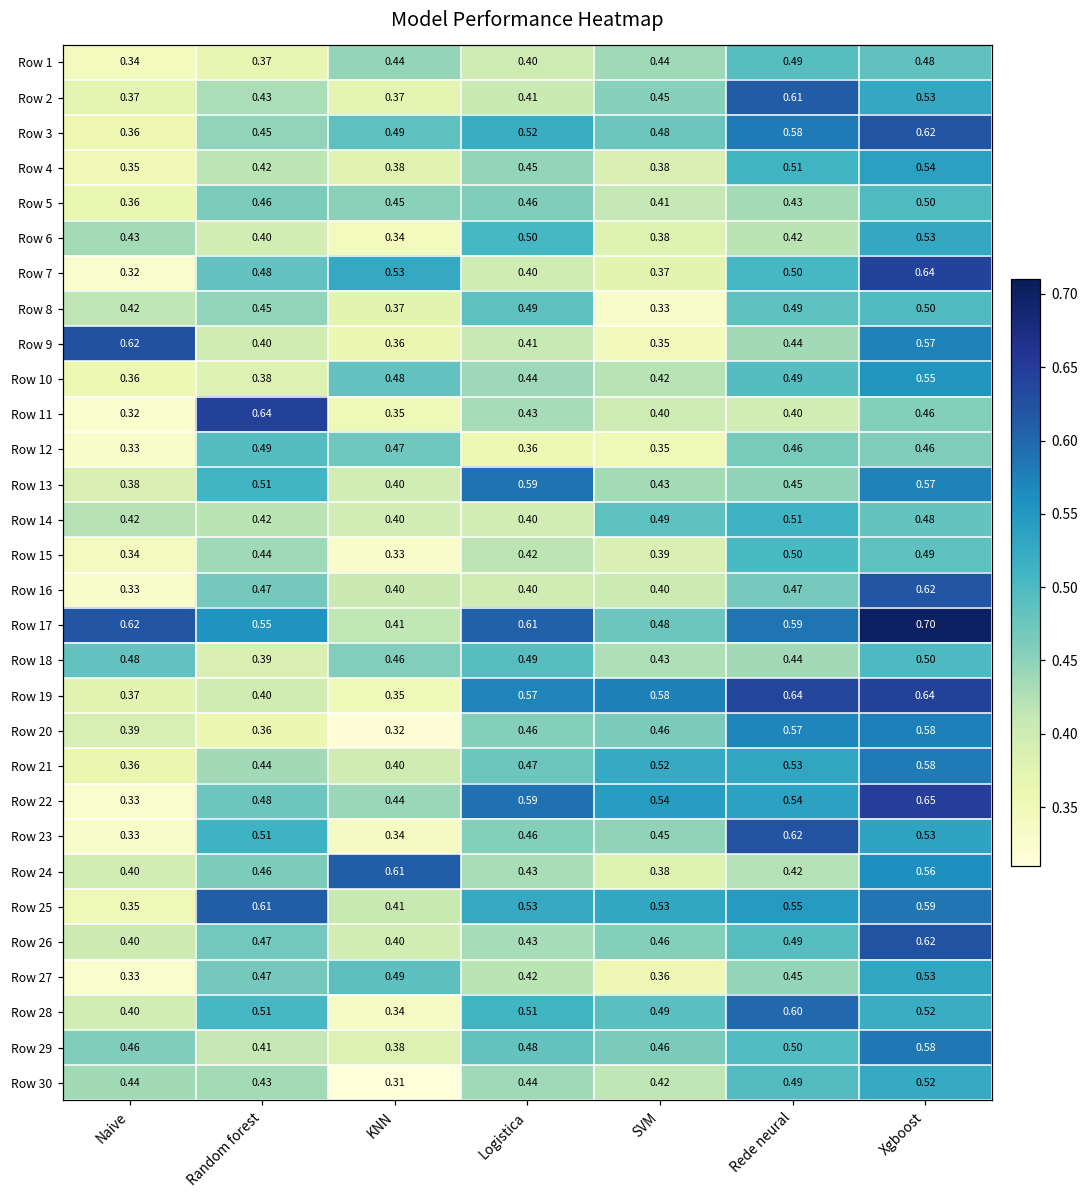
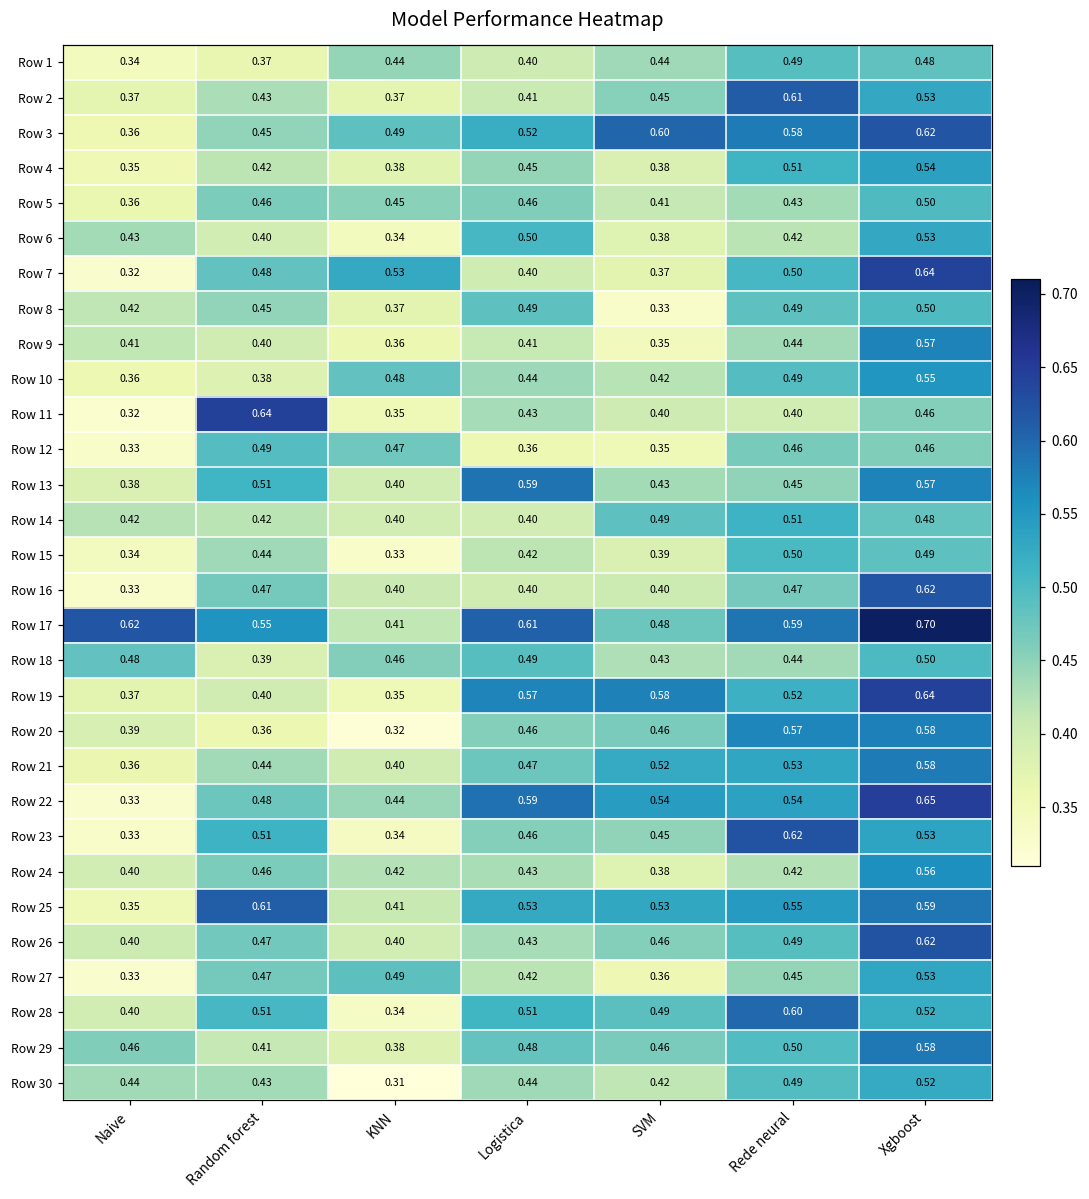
Row 3, SVM: 0.48 -> 0.60
Row 9, Naive: 0.62 -> 0.41
Row 19, Rede neural: 0.64 -> 0.52
Row 24, KNN: 0.61 -> 0.42
